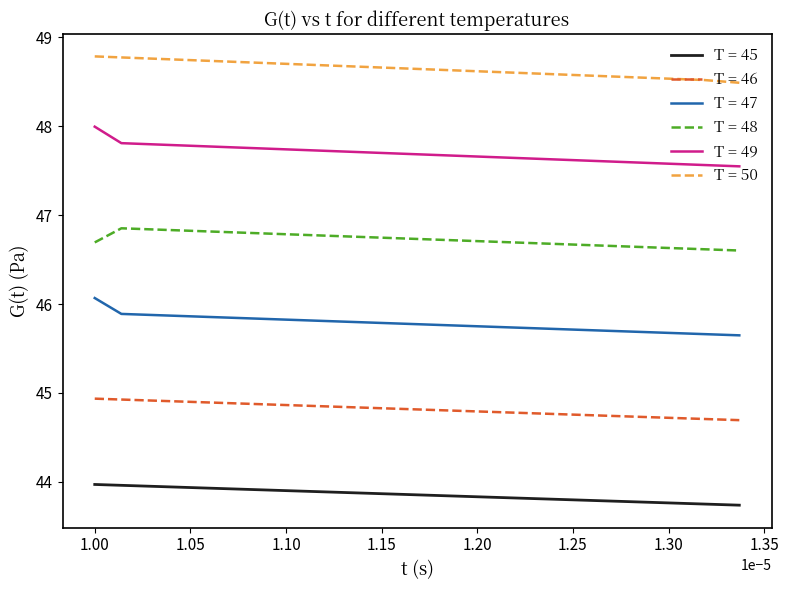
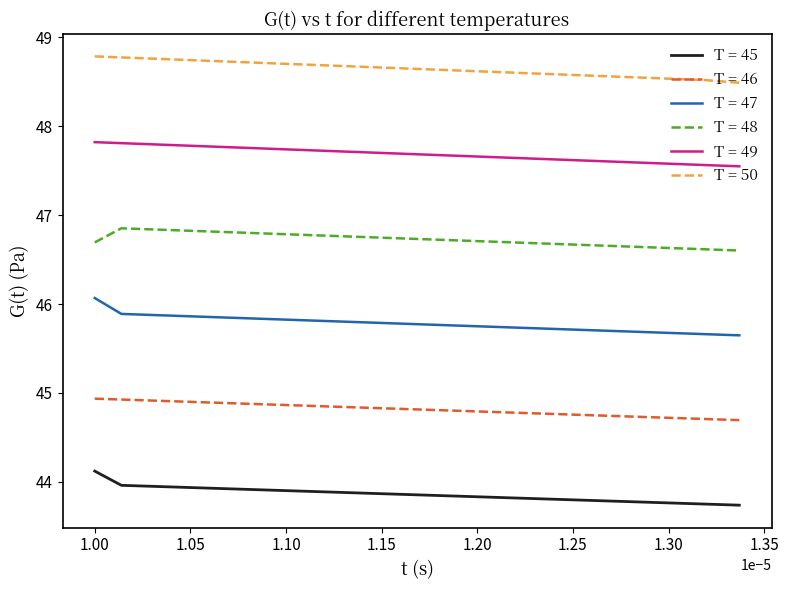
T = 45, 1.00: 44.0 -> 44.1
T = 49, 1.00: 48.0 -> 47.8
